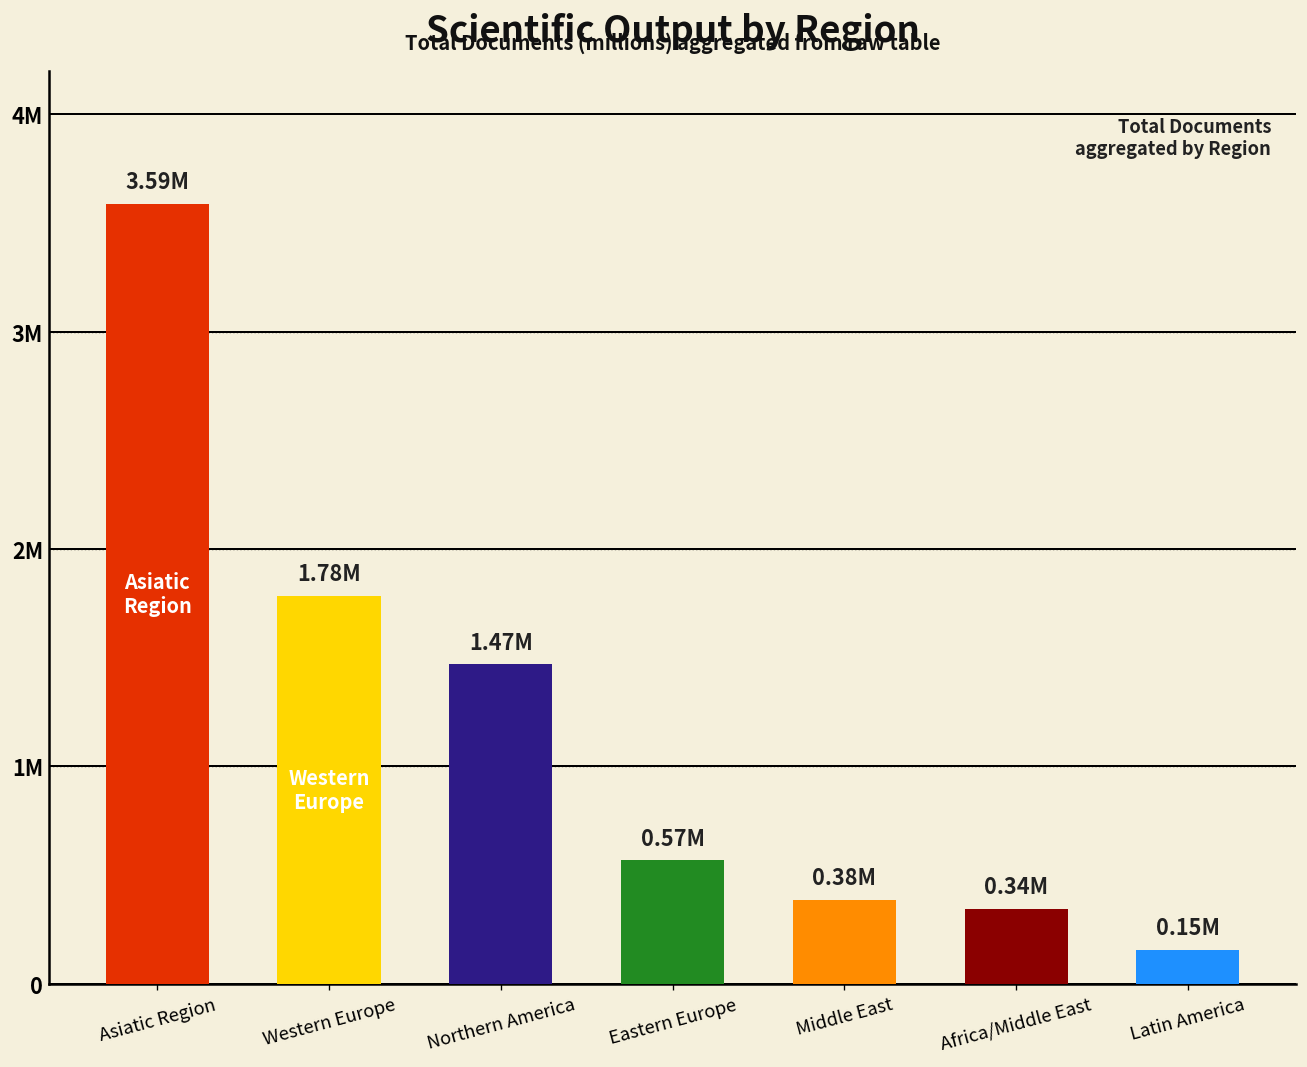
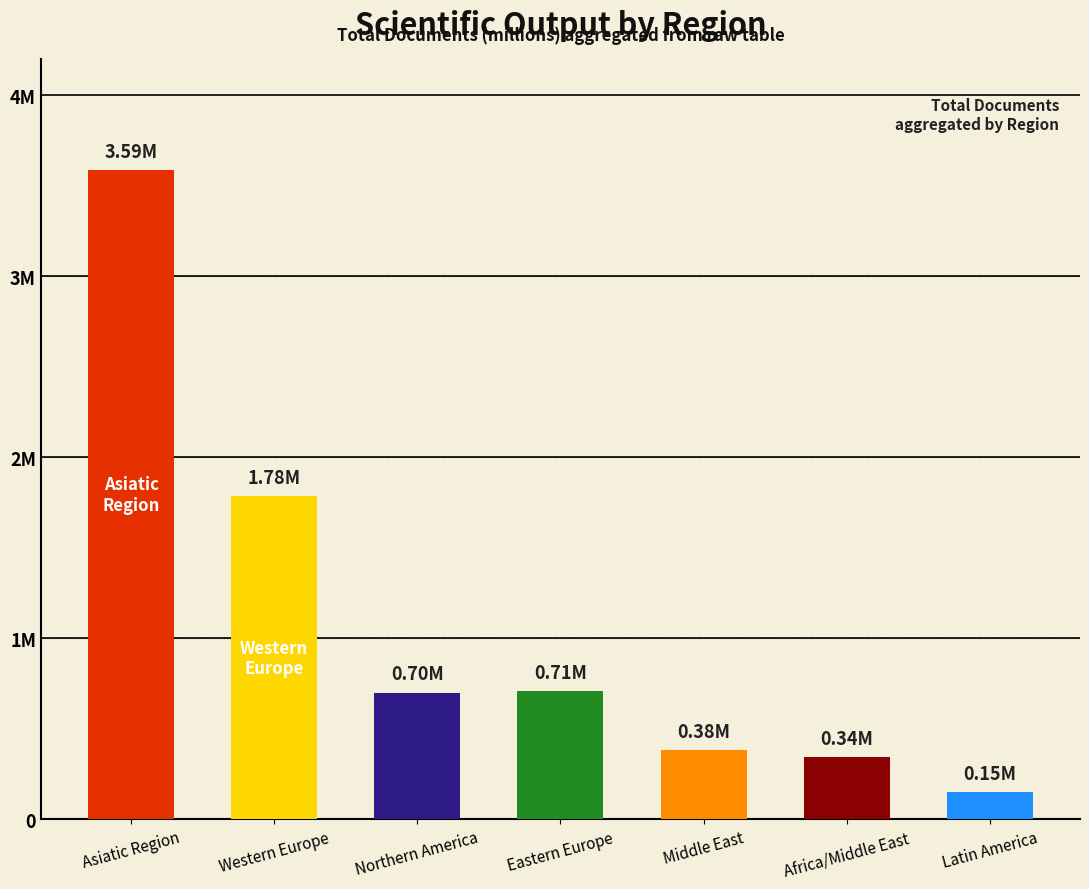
Northern America: 1.47M -> 0.70M
Eastern Europe: 0.57M -> 0.71M
